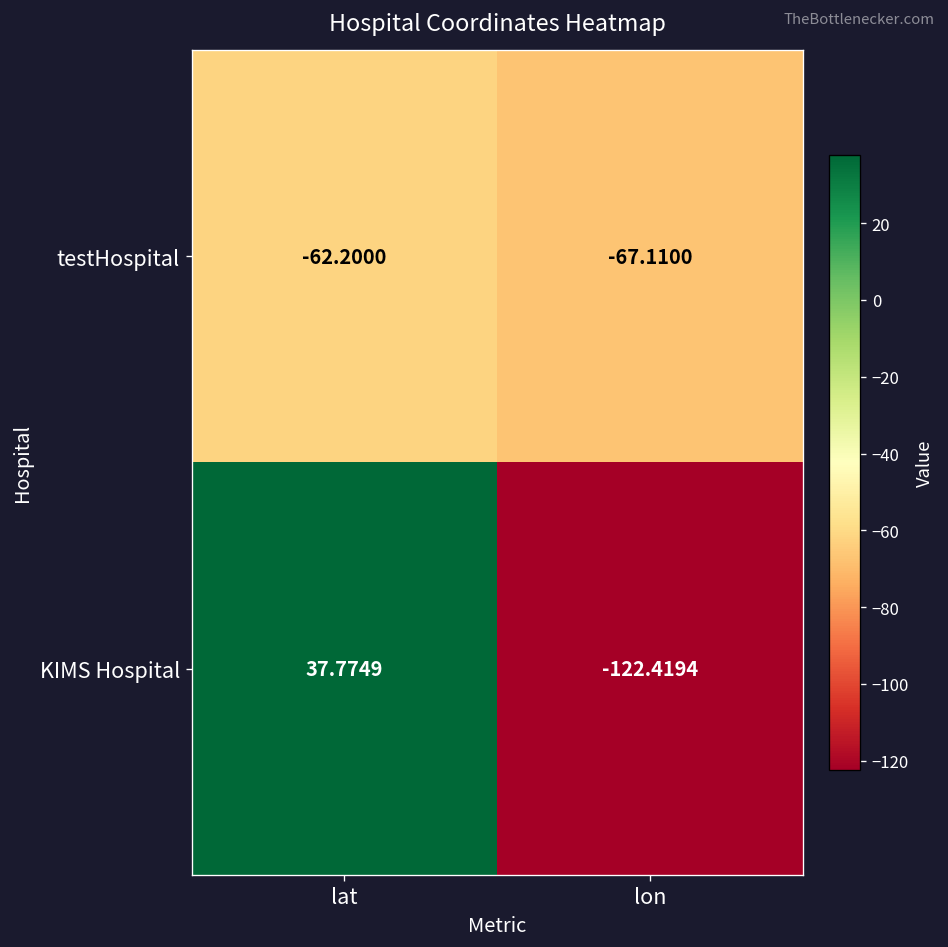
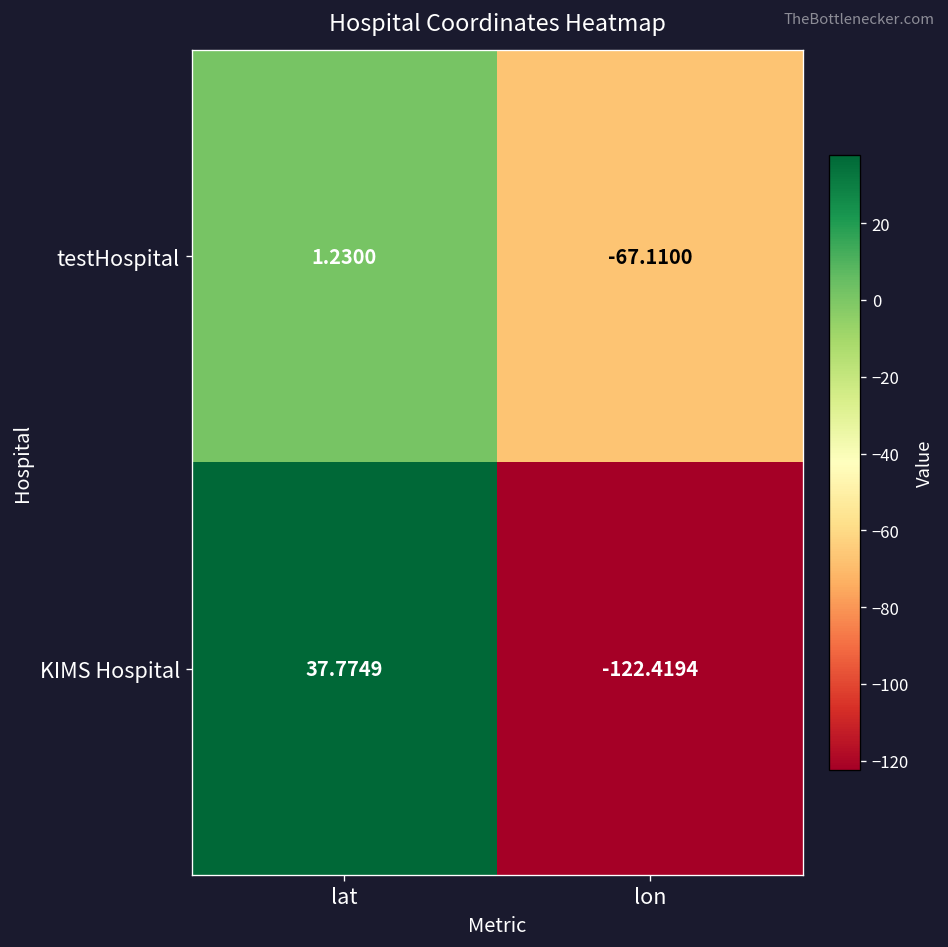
testHospital, lat: -62.2000 -> 1.2300
